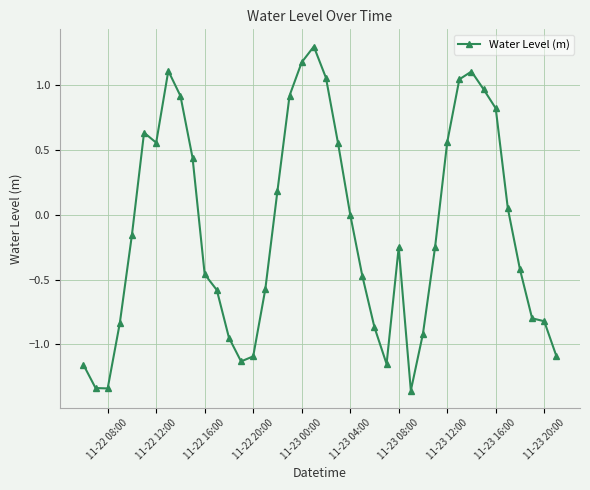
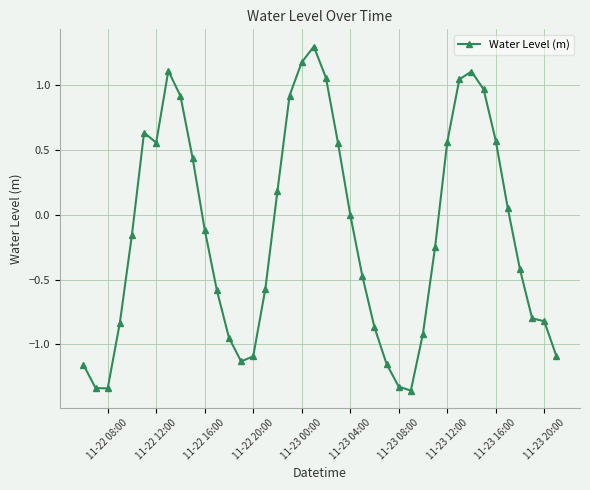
11-22 16:00: -0.46 -> -0.11
11-23 08:00: -0.25 -> -1.33
11-23 16:00: 0.82 -> 0.57
